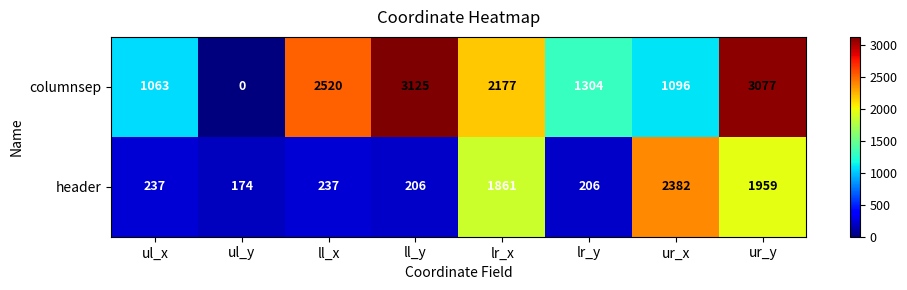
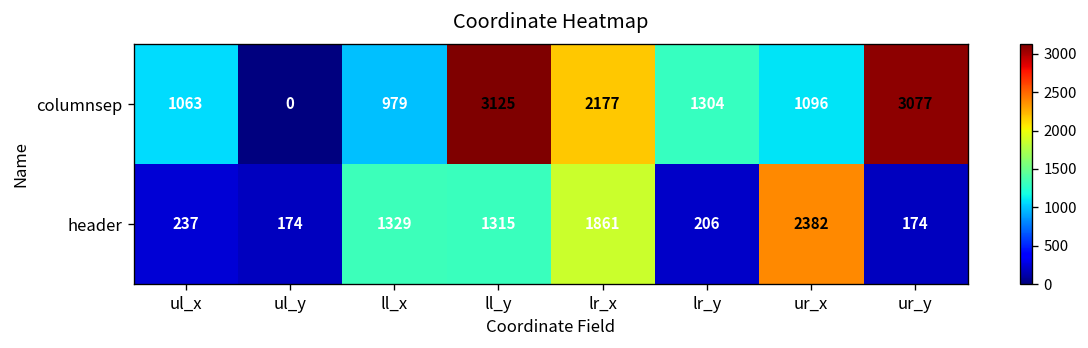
columnsep, ll_x: 2520 -> 979
header, ll_x: 237 -> 1329
header, ll_y: 206 -> 1315
header, ur_y: 1959 -> 174
